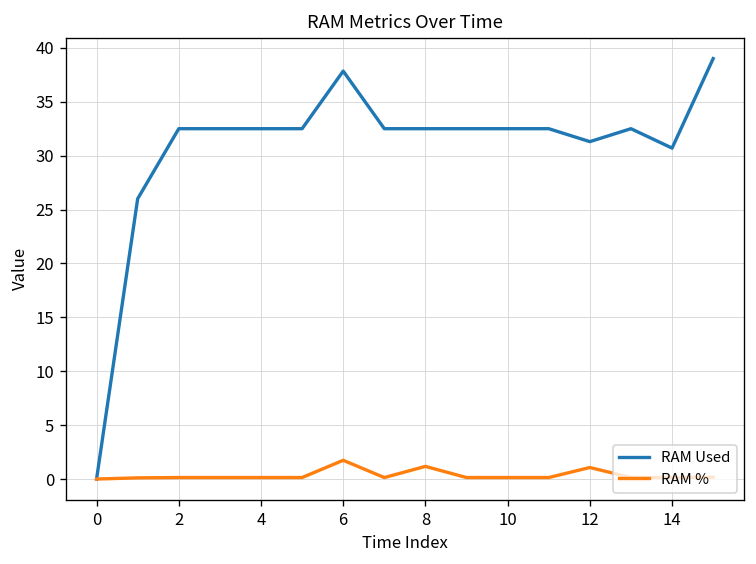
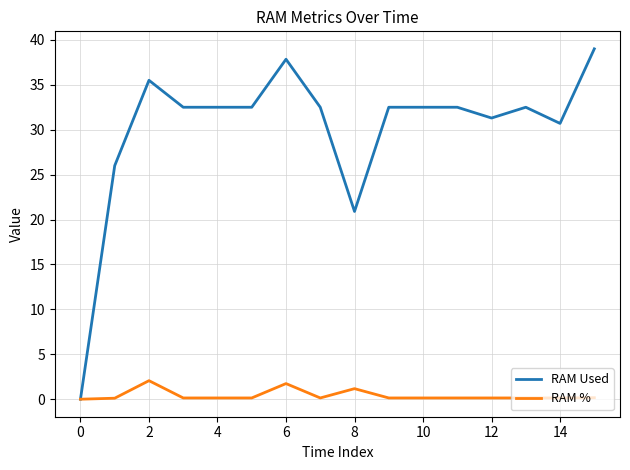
RAM Used, 2: 33 -> 36
RAM %, 2: 0 -> 2
RAM Used, 8: 33 -> 21
RAM %, 12: 1 -> 0
